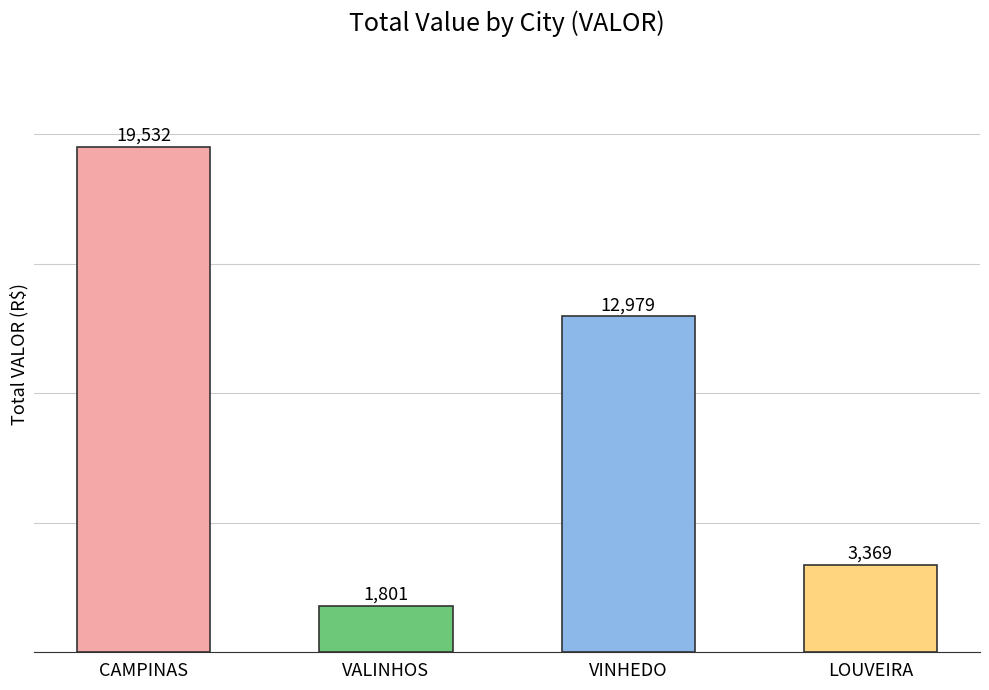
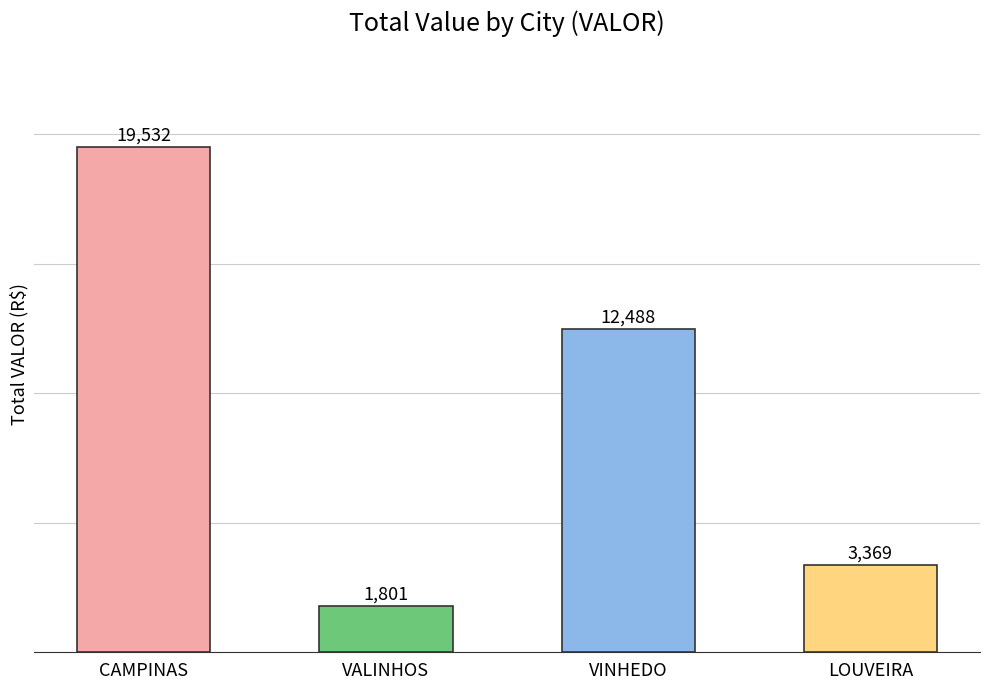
VINHEDO: 12,979 -> 12,488
